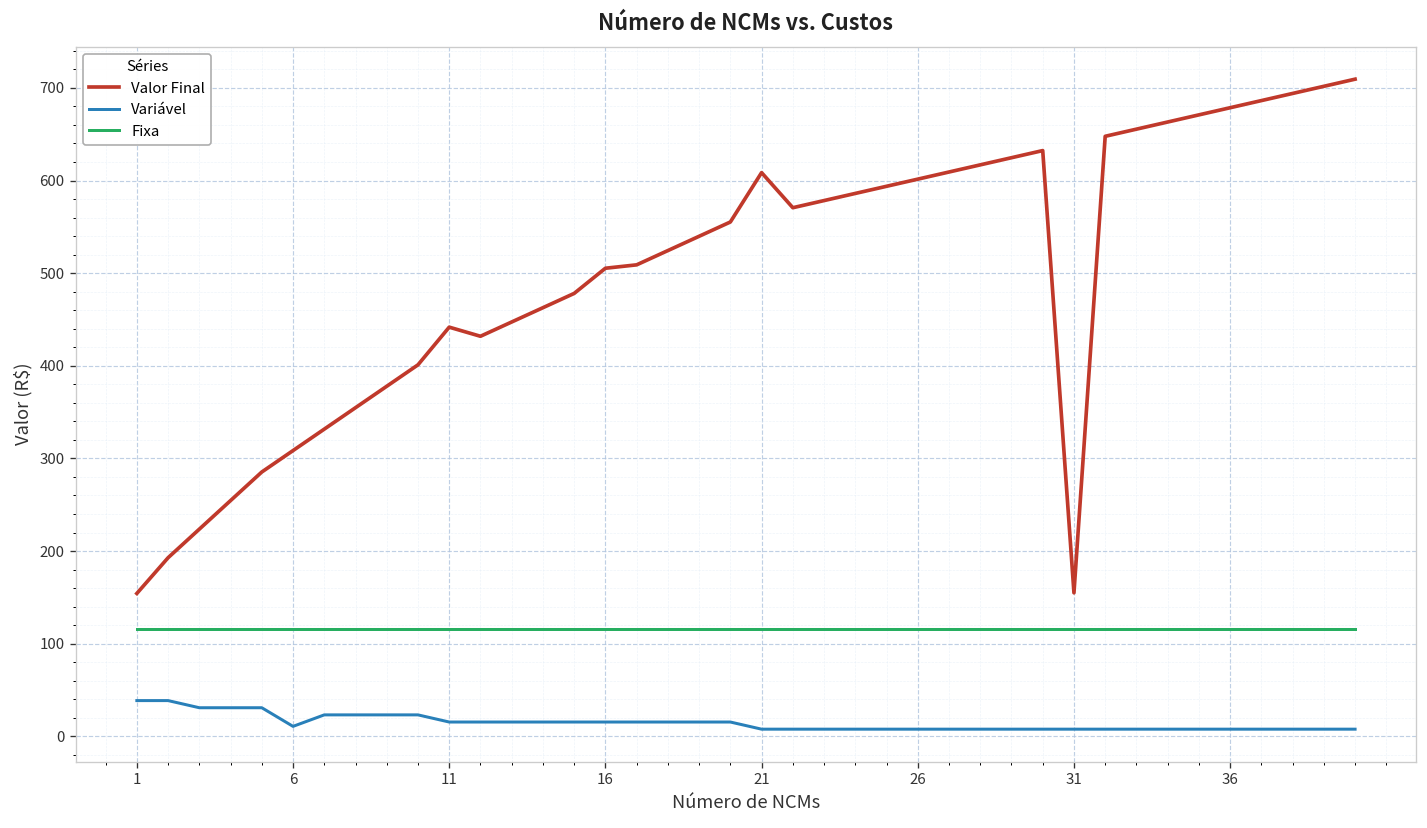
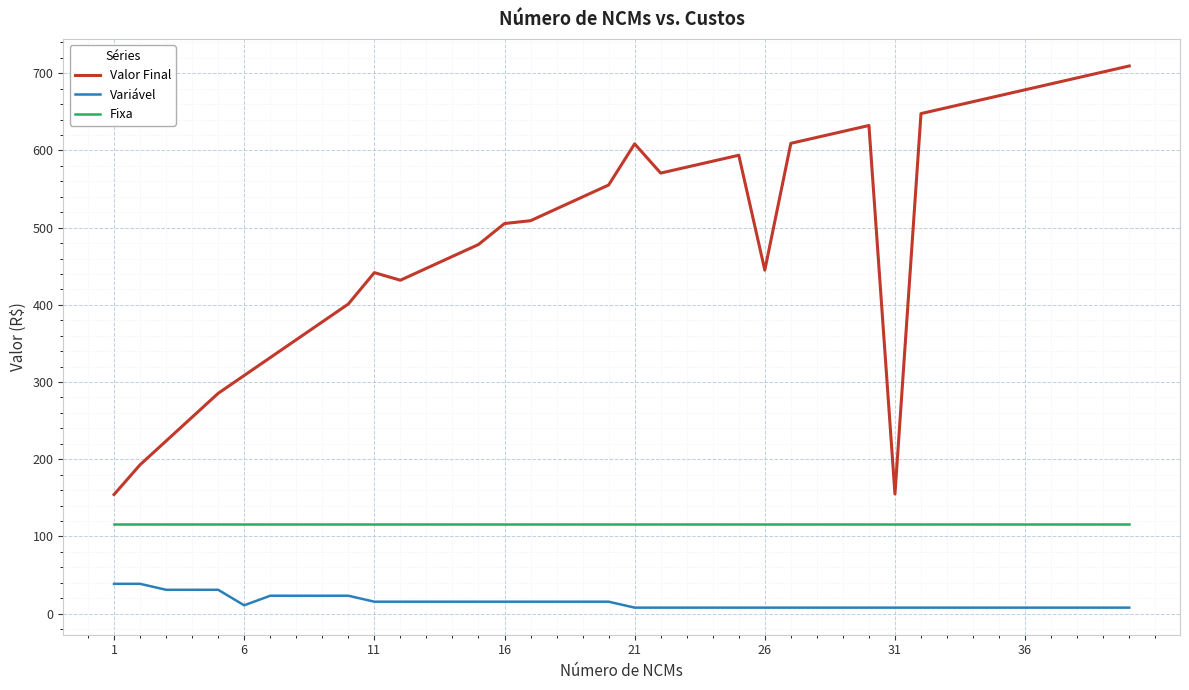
Valor Final, 26: 600 -> 440
